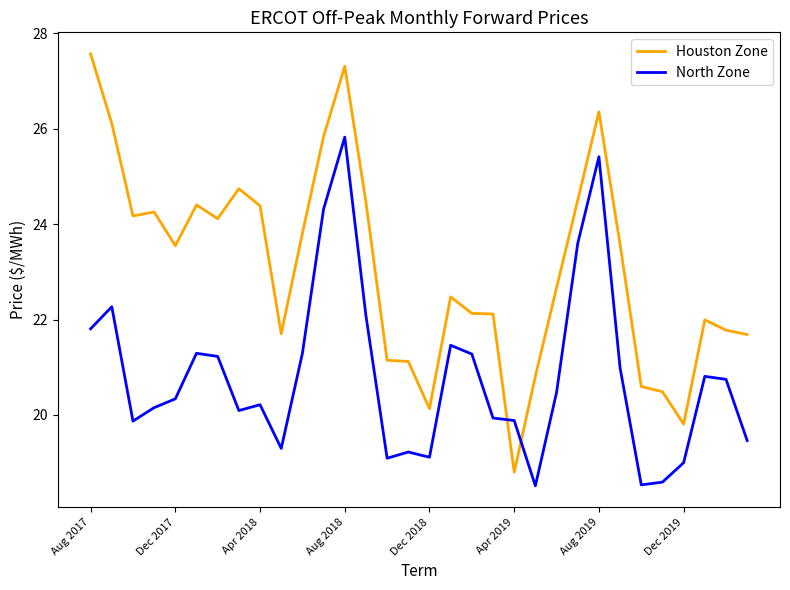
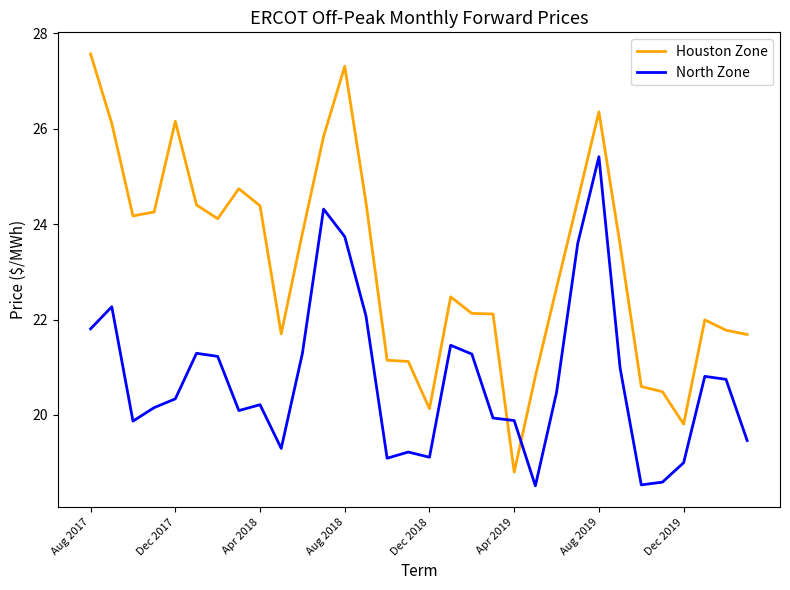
Houston Zone, Dec 2017: 23.5 -> 26.2
North Zone, Aug 2018: 25.8 -> 23.7
